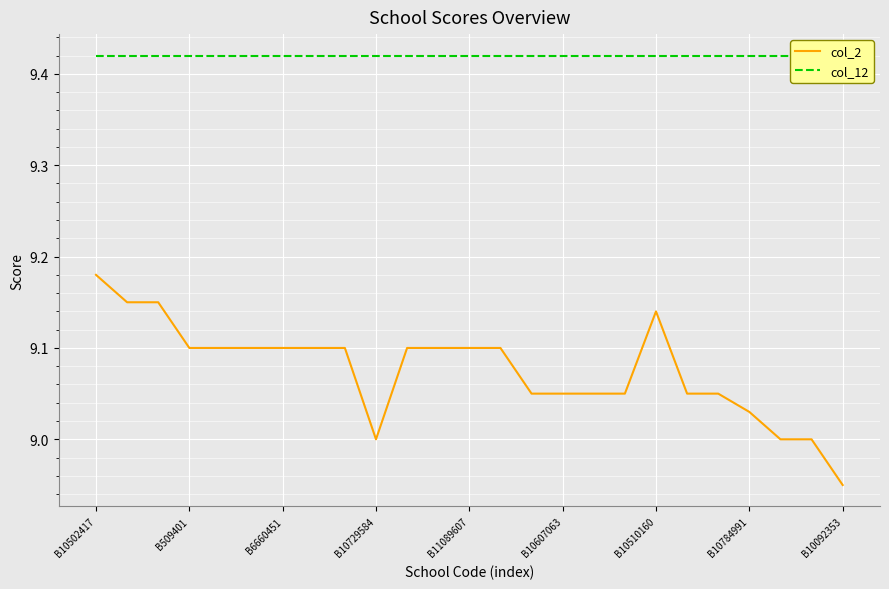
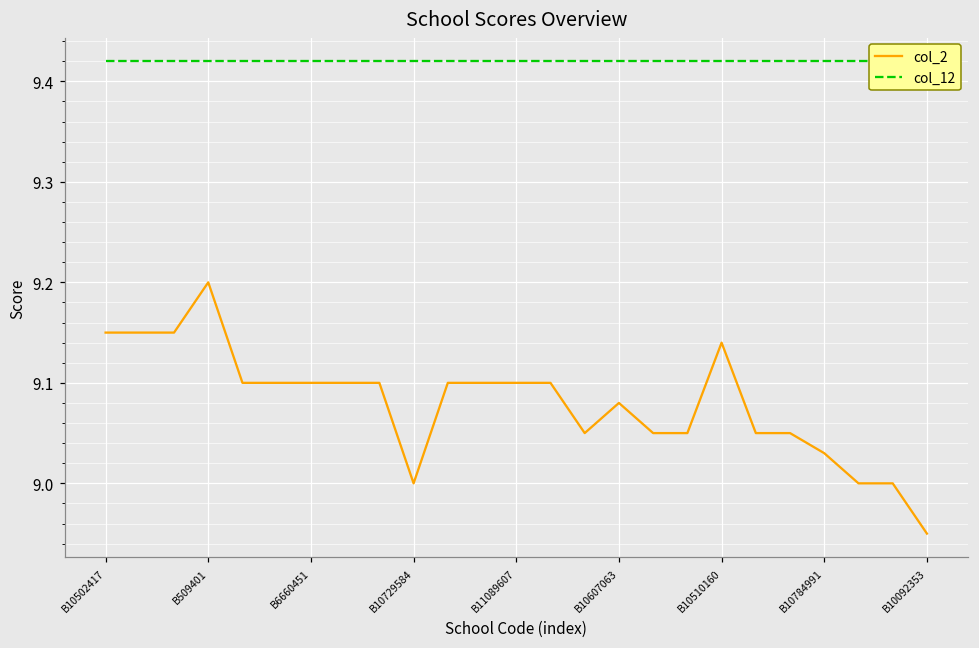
col_2, B10502417: 9.18 -> 9.15
col_2, B509401: 9.1 -> 9.2
col_2, B10607063: 9.05 -> 9.08
